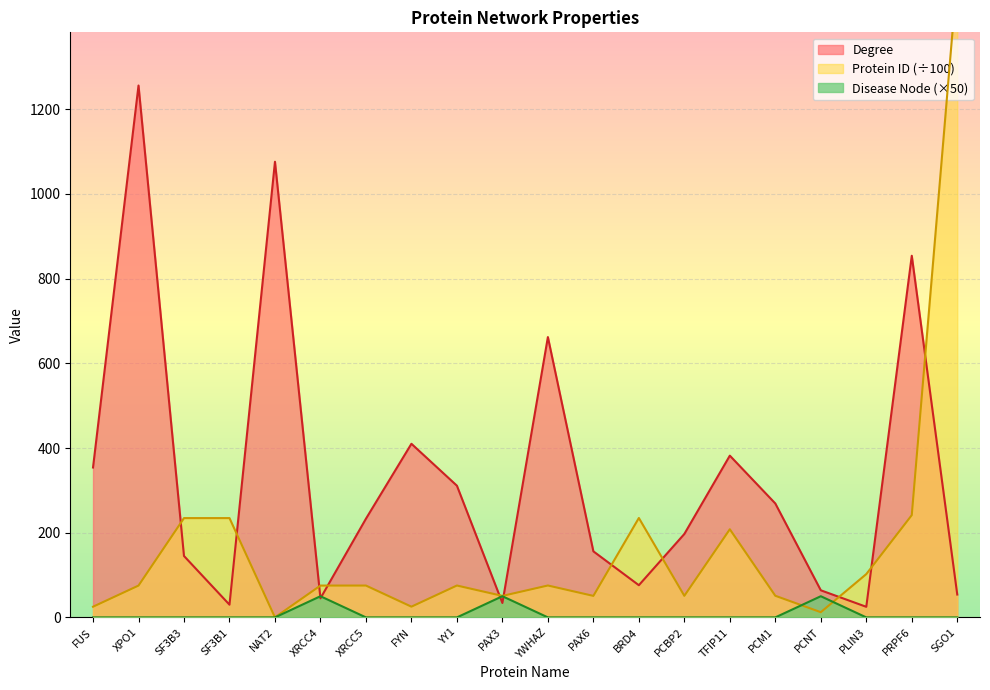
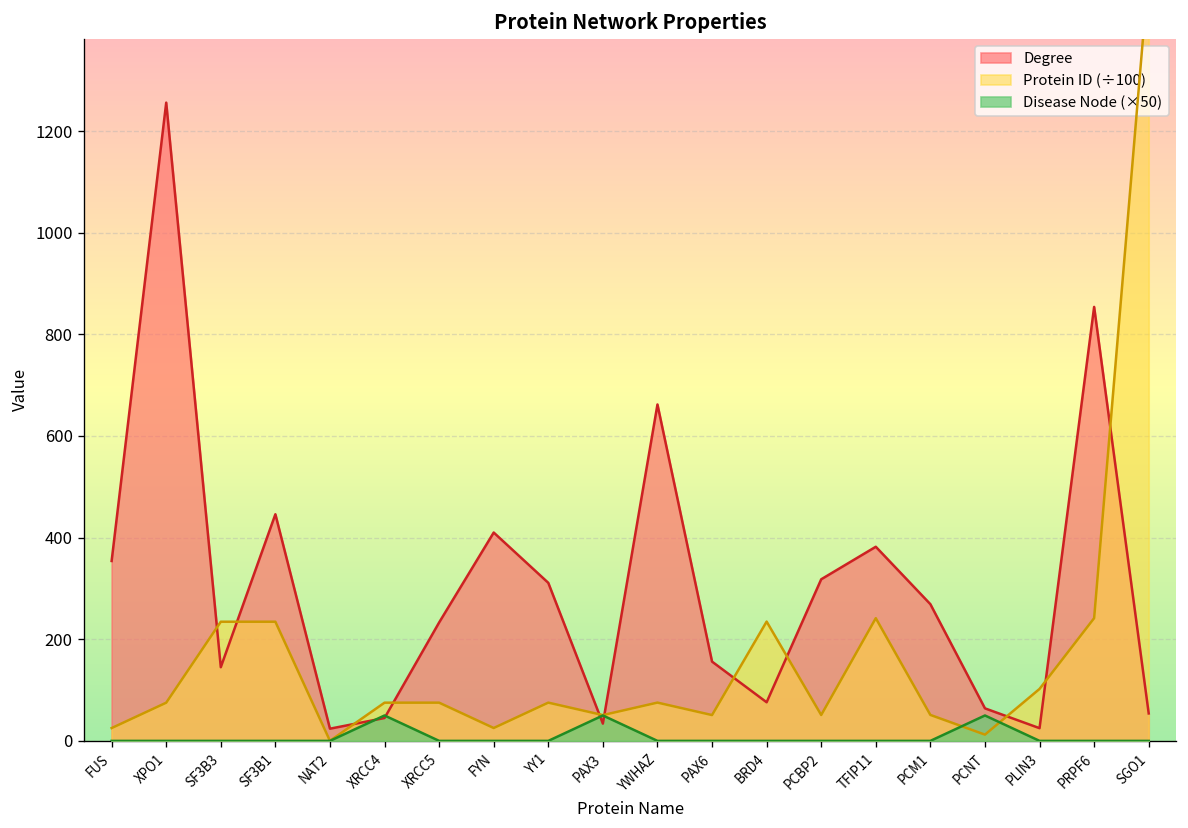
Degree, SF3B1: 30 -> 450
Degree, NAT2: 1080 -> 20
Degree, PCBP2: 200 -> 320
Protein ID (÷100), TFIP11: 210 -> 240
